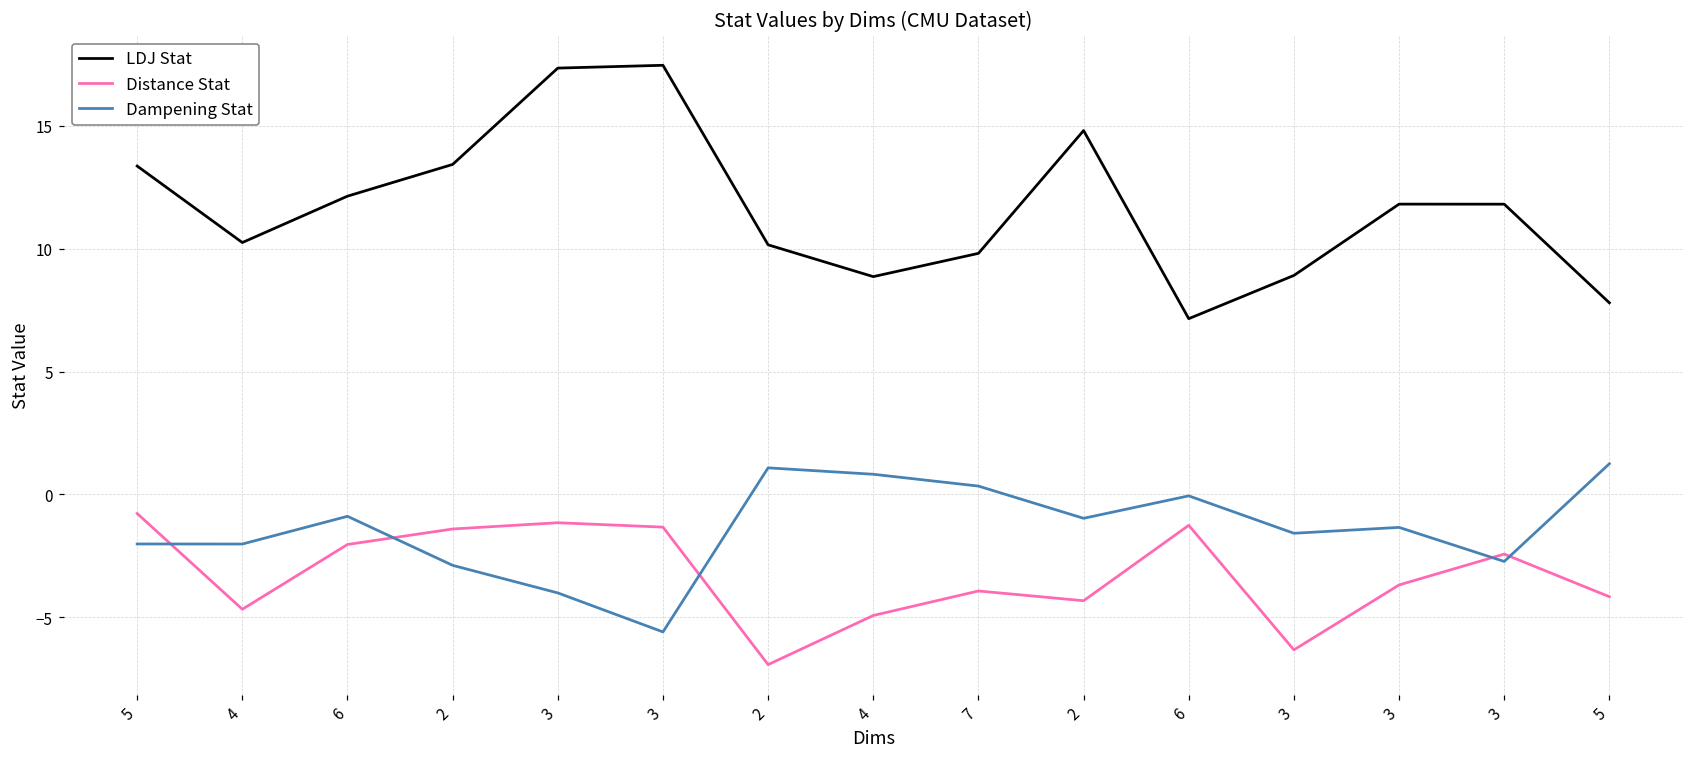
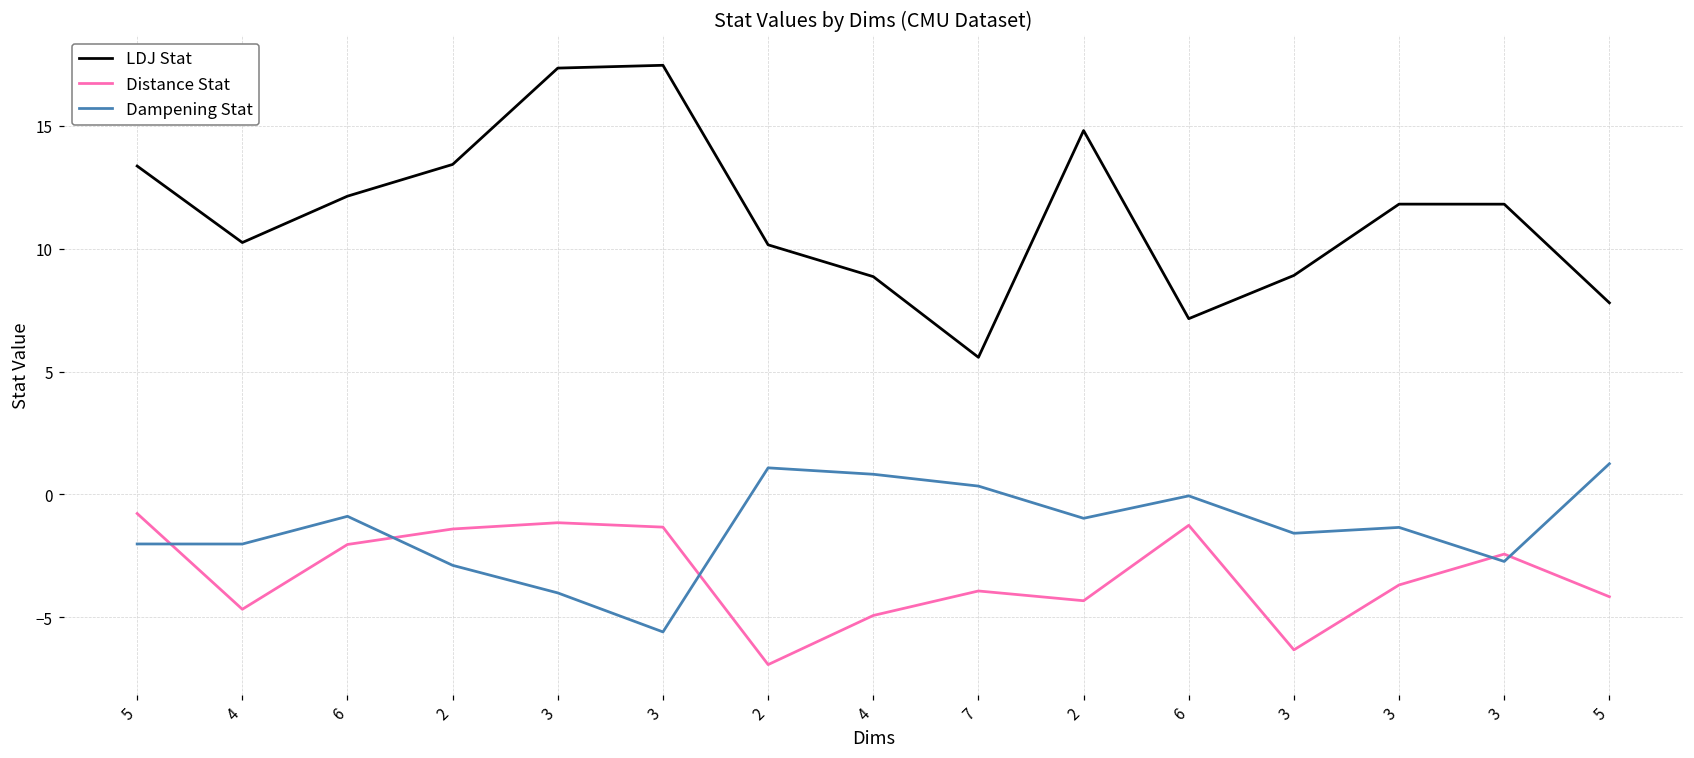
LDJ Stat, 7: 9.8 -> 5.6
